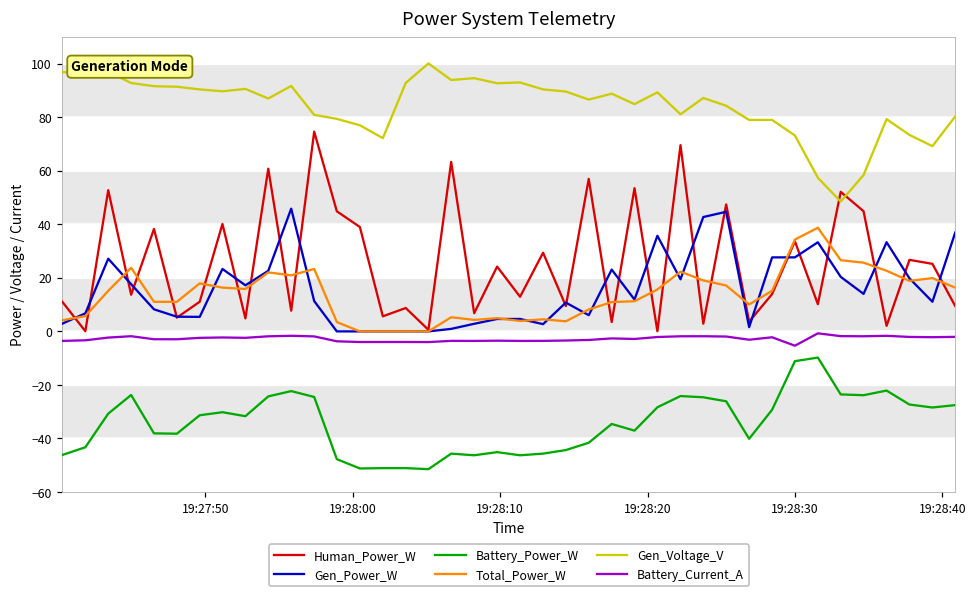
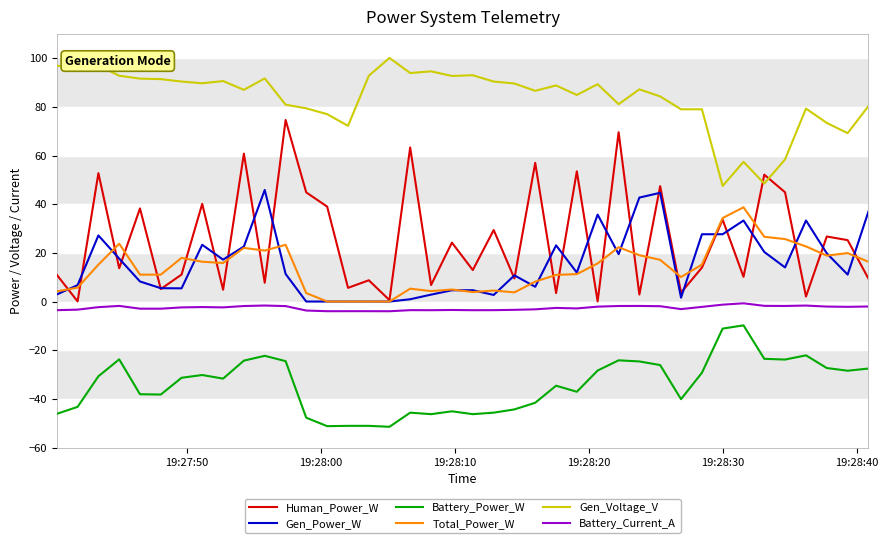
Gen_Voltage_V, 19:28:30: 73 -> 48
Battery_Current_A, 19:28:30: -5 -> -1
